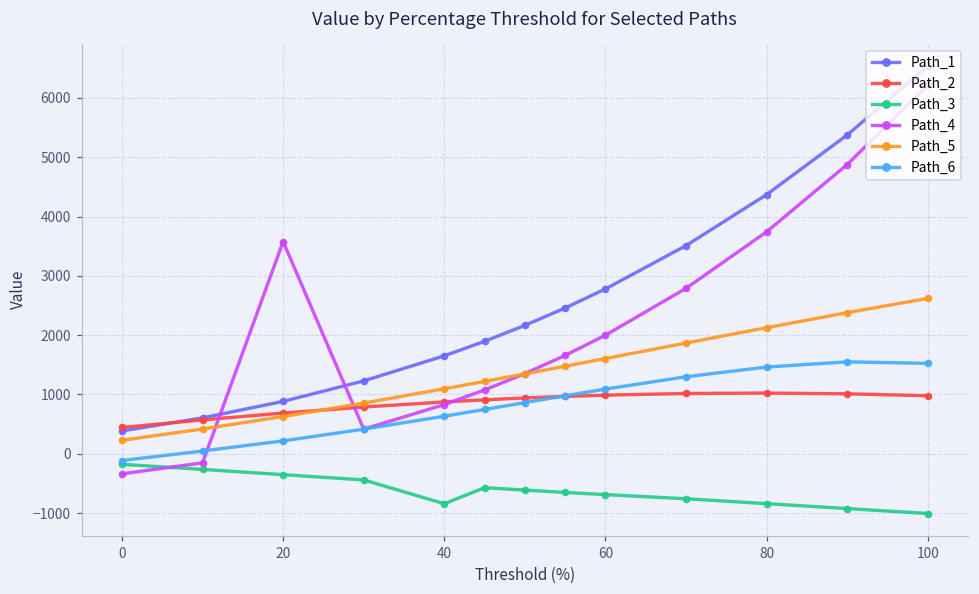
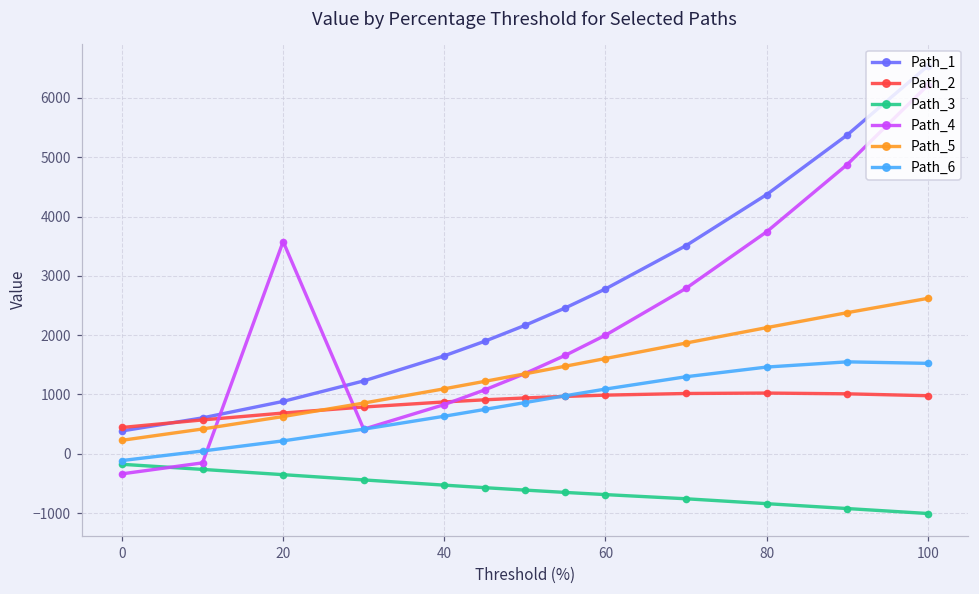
Path_3, 40: -800 -> -500
